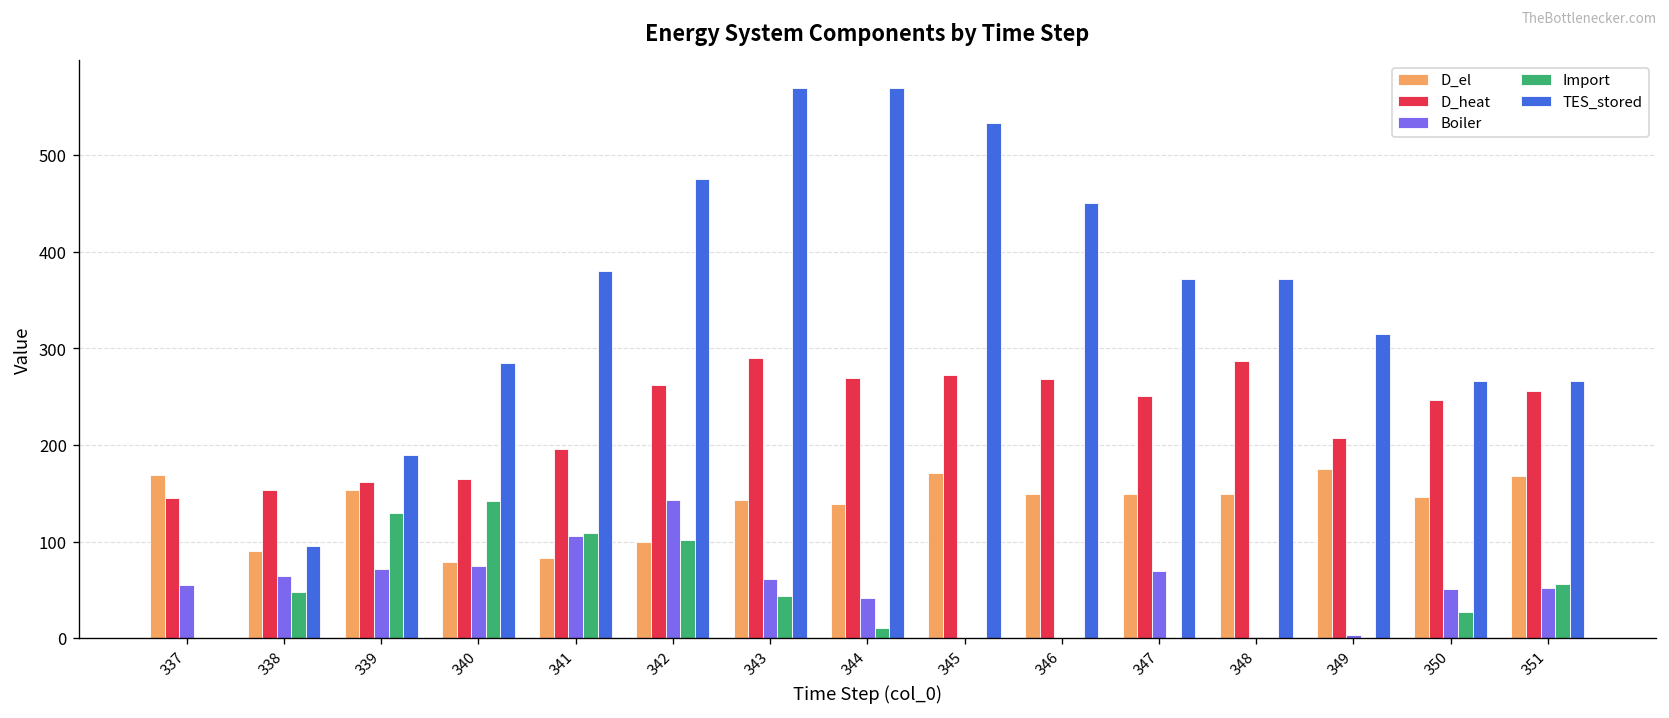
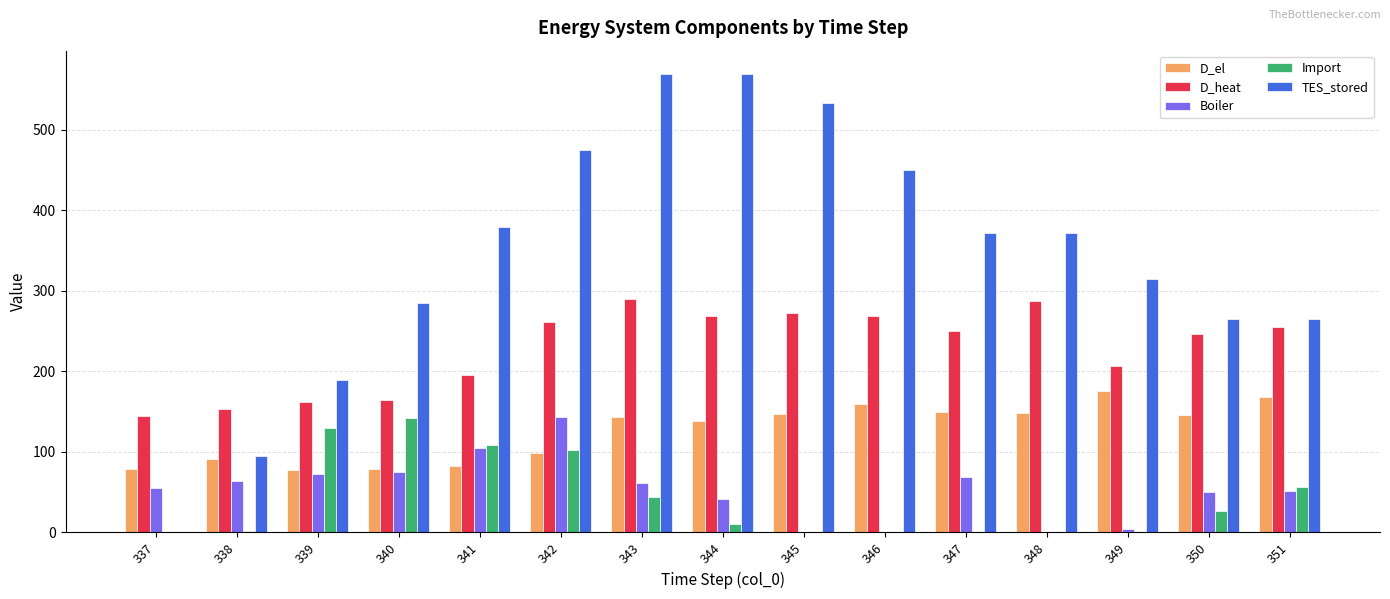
D_el, 337: 170 -> 80
Import, 338: 50 -> 0
D_el, 339: 150 -> 80
D_el, 345: 170 -> 150
D_el, 346: 150 -> 160
